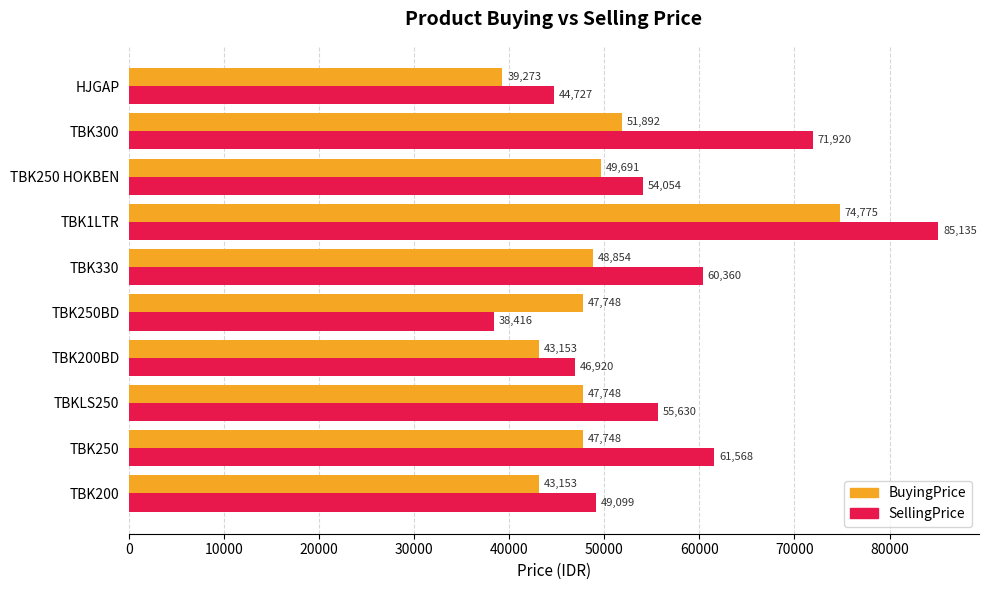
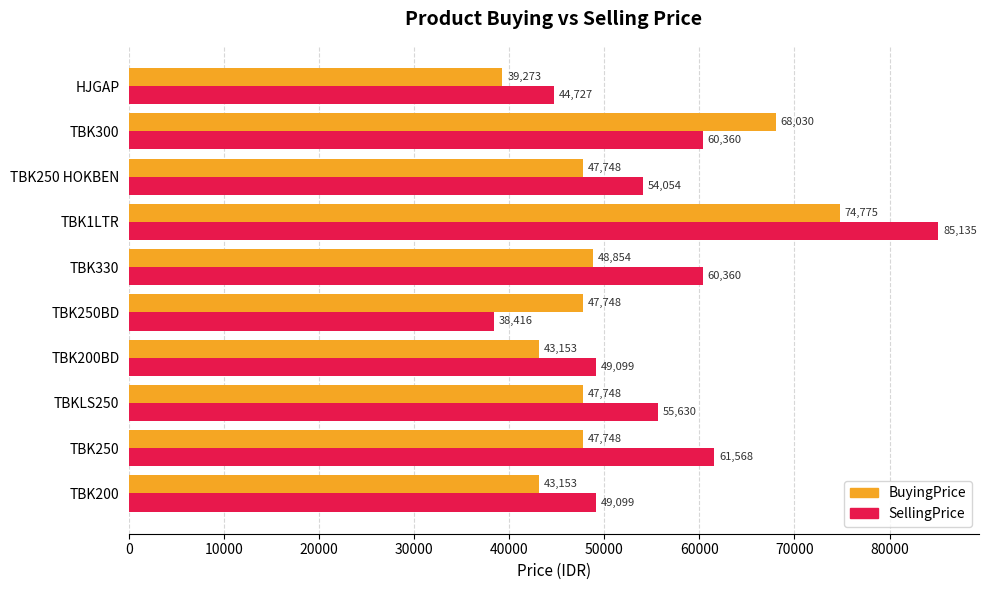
BuyingPrice, TBK300: 51,892 -> 68,030
SellingPrice, TBK300: 71,920 -> 60,360
BuyingPrice, TBK250 HOKBEN: 49,691 -> 47,748
SellingPrice, TBK200BD: 46,920 -> 49,099
